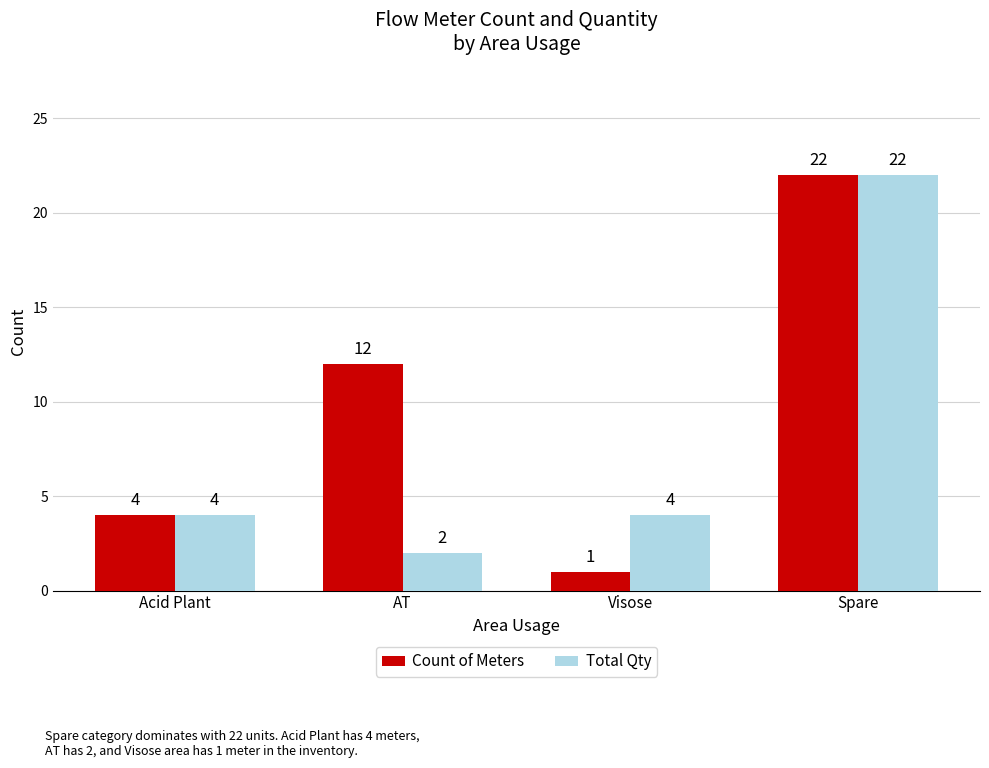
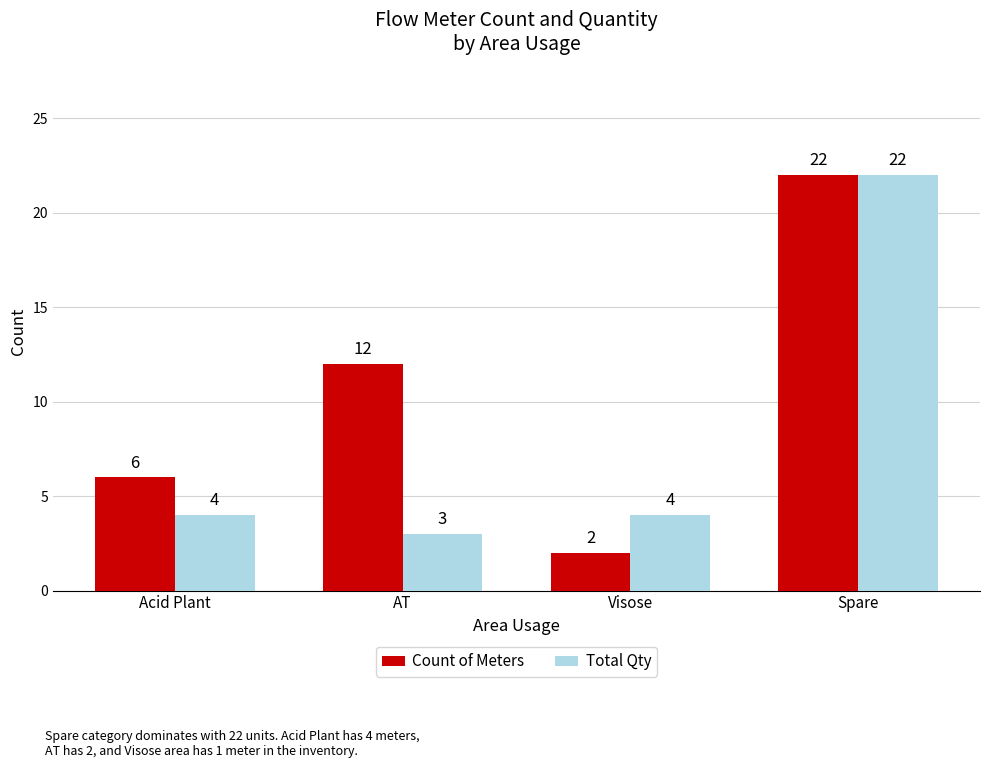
Count of Meters, Acid Plant: 4 -> 6
Total Qty, AT: 2 -> 3
Count of Meters, Visose: 1 -> 2
